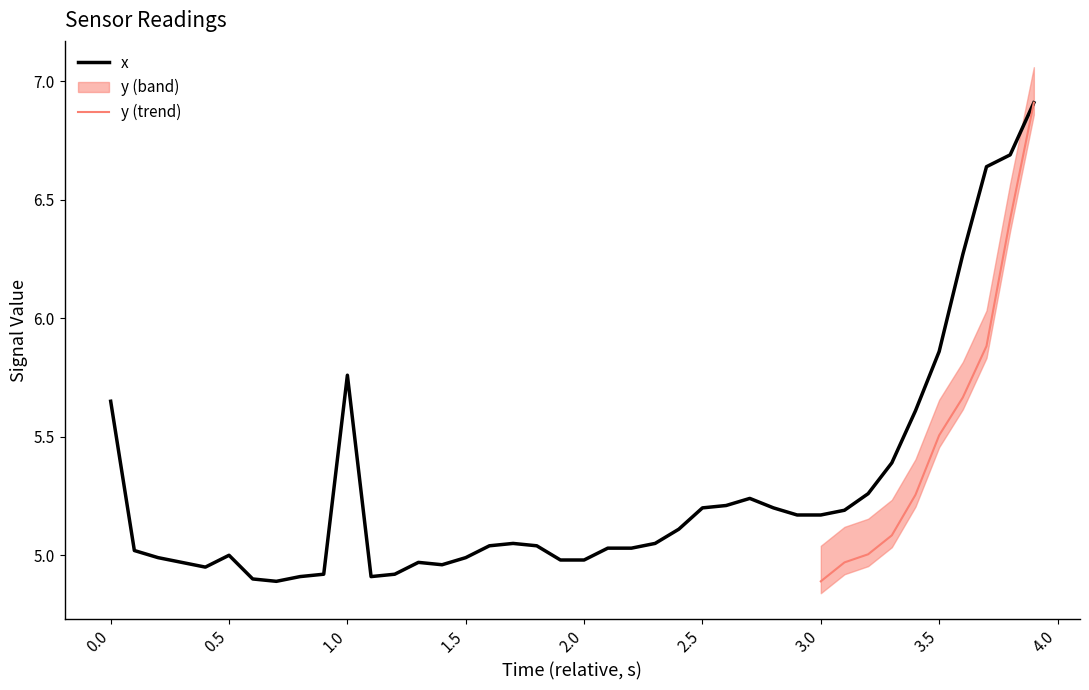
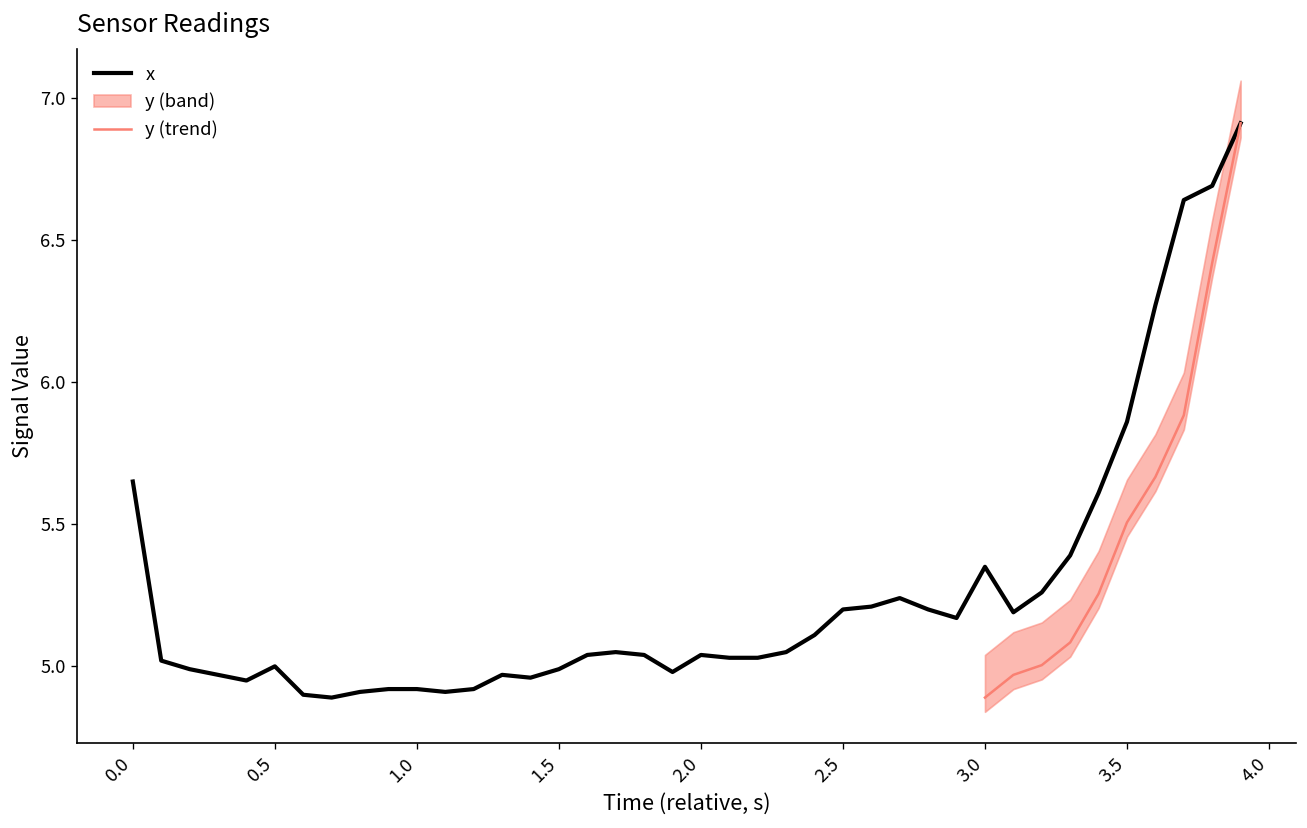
x, 1.0: 5.76 -> 4.92
x, 2.0: 4.98 -> 5.04
x, 3.0: 5.17 -> 5.35
